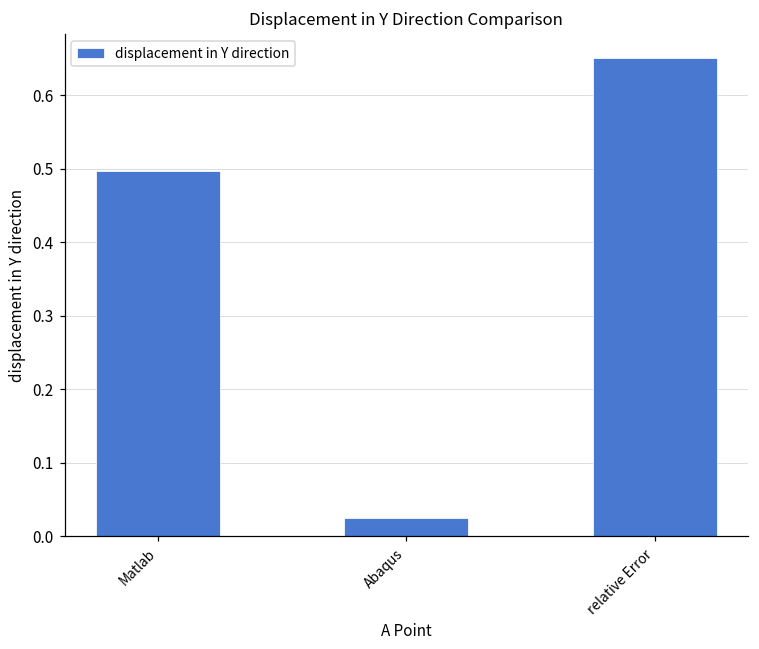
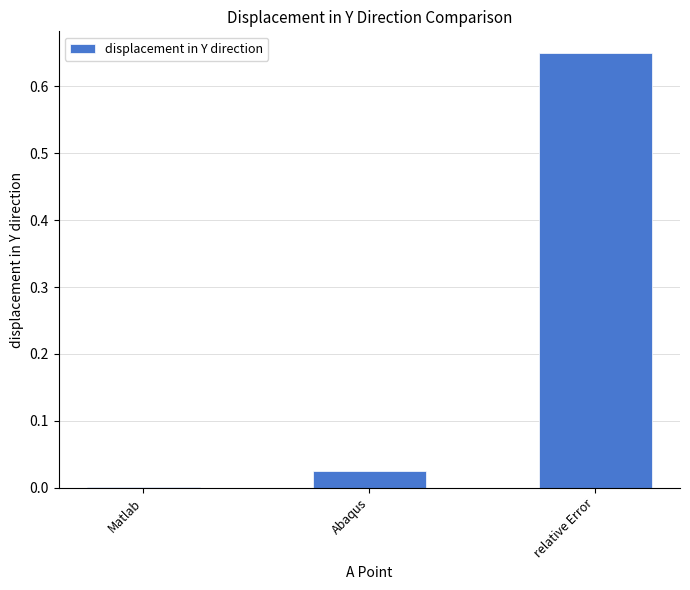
Matlab: 0.50 -> 0.00
